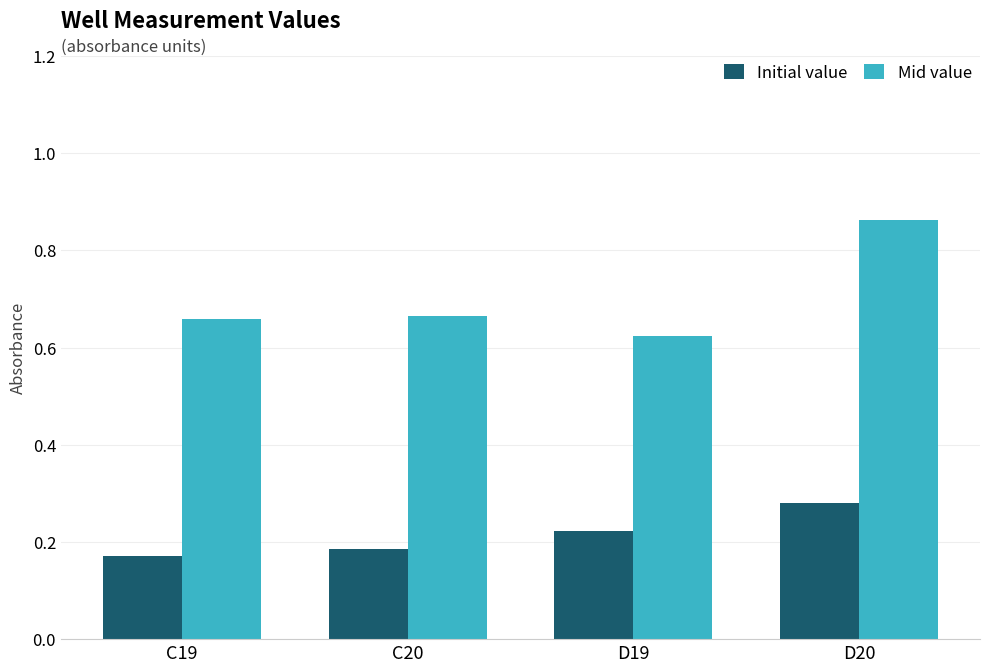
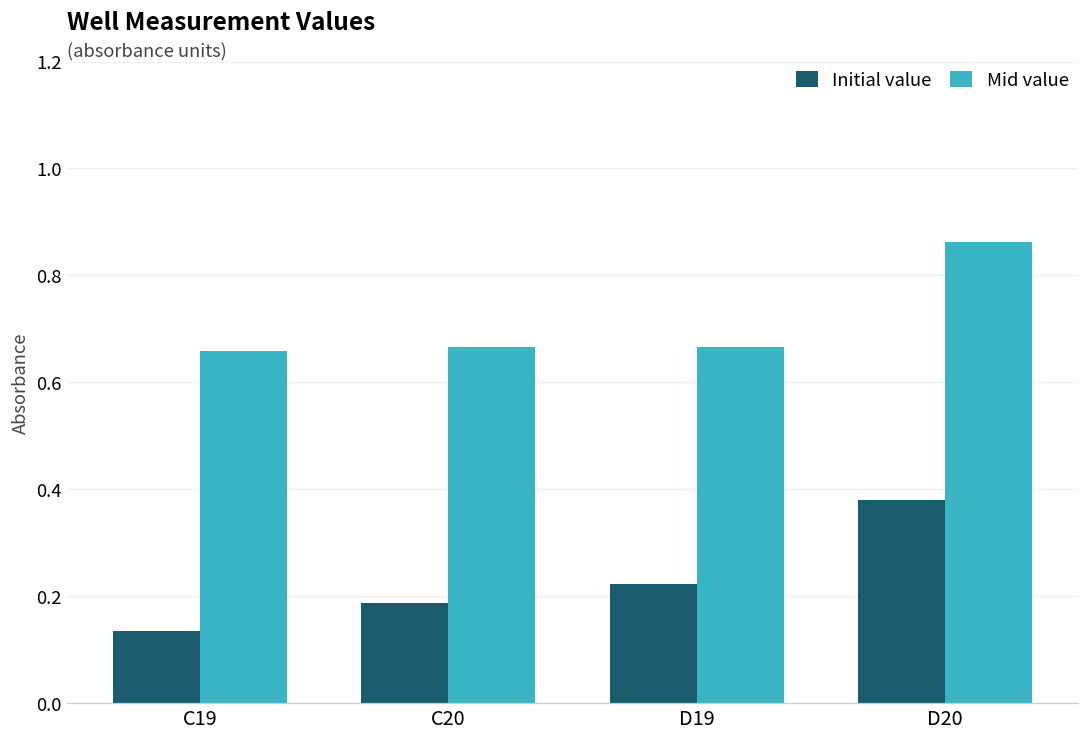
Initial value, C19: 0.17 -> 0.14
Mid value, D19: 0.62 -> 0.67
Initial value, D20: 0.28 -> 0.38
